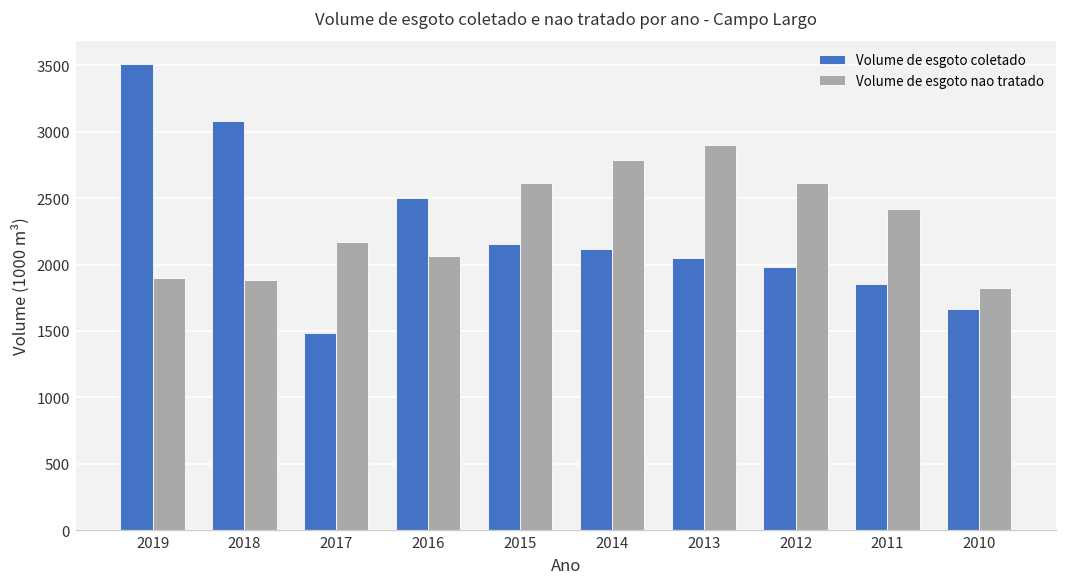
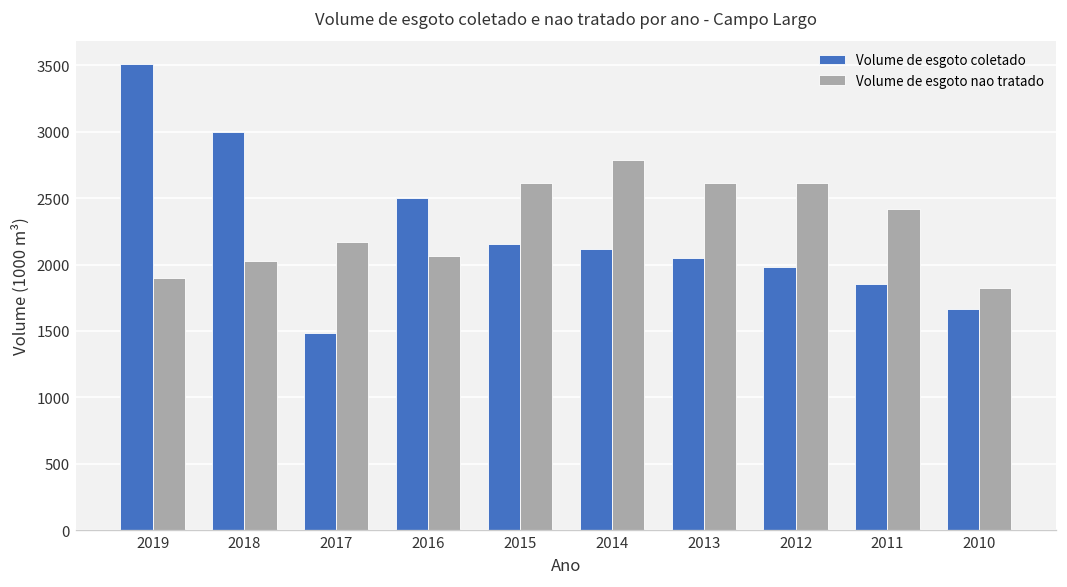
Volume de esgoto coletado, 2018: 3080 -> 3000
Volume de esgoto nao tratado, 2018: 1880 -> 2030
Volume de esgoto nao tratado, 2013: 2900 -> 2620
